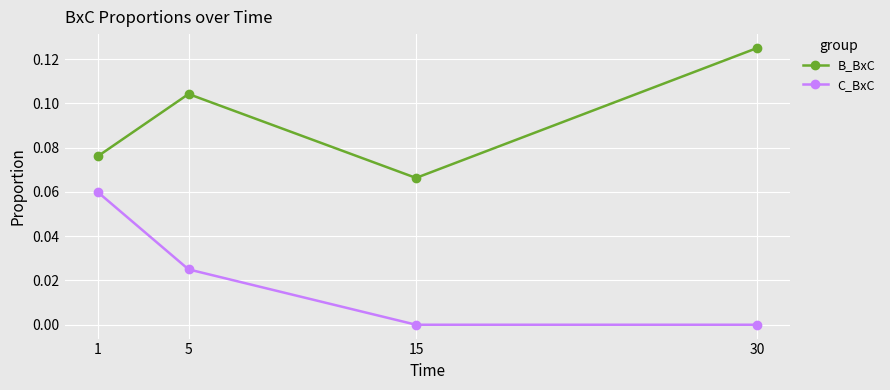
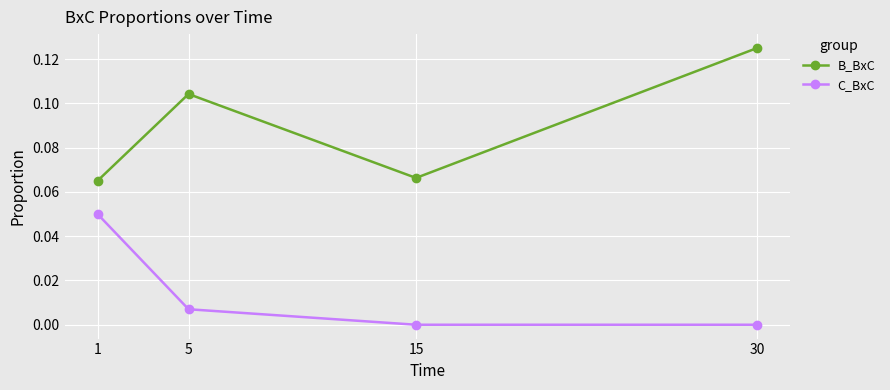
B_BxC, 1: 0.076 -> 0.065
C_BxC, 1: 0.06 -> 0.05
C_BxC, 5: 0.025 -> 0.007
